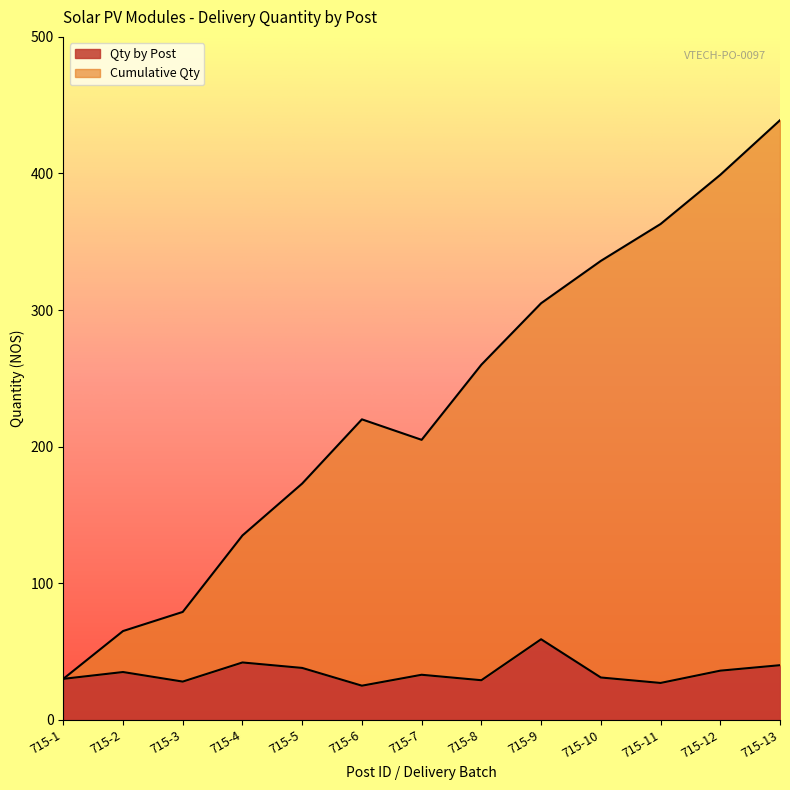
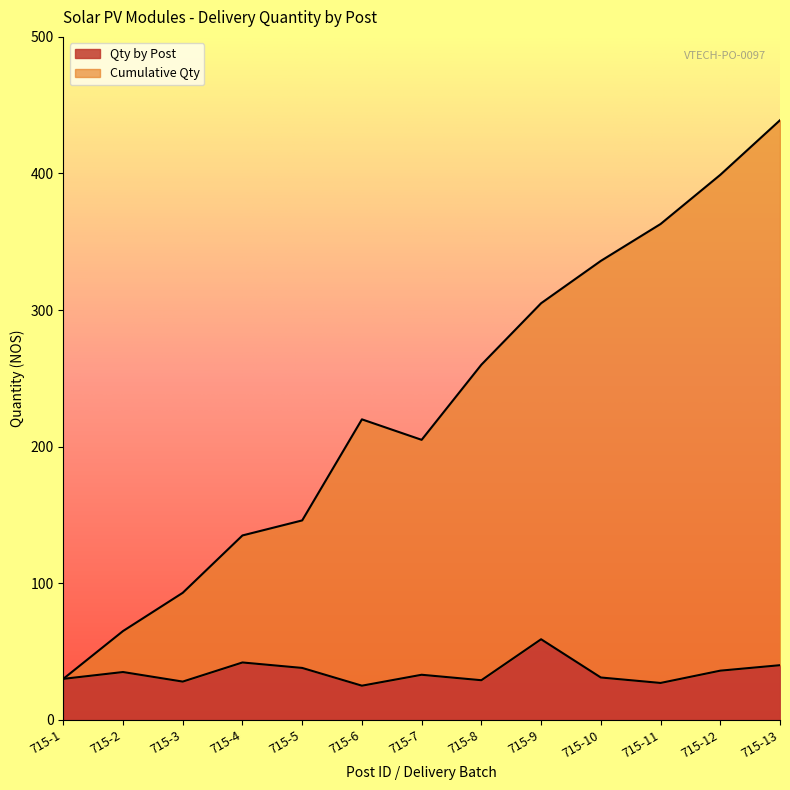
Cumulative Qty, 715-3: 79 -> 93
Cumulative Qty, 715-5: 173 -> 146
